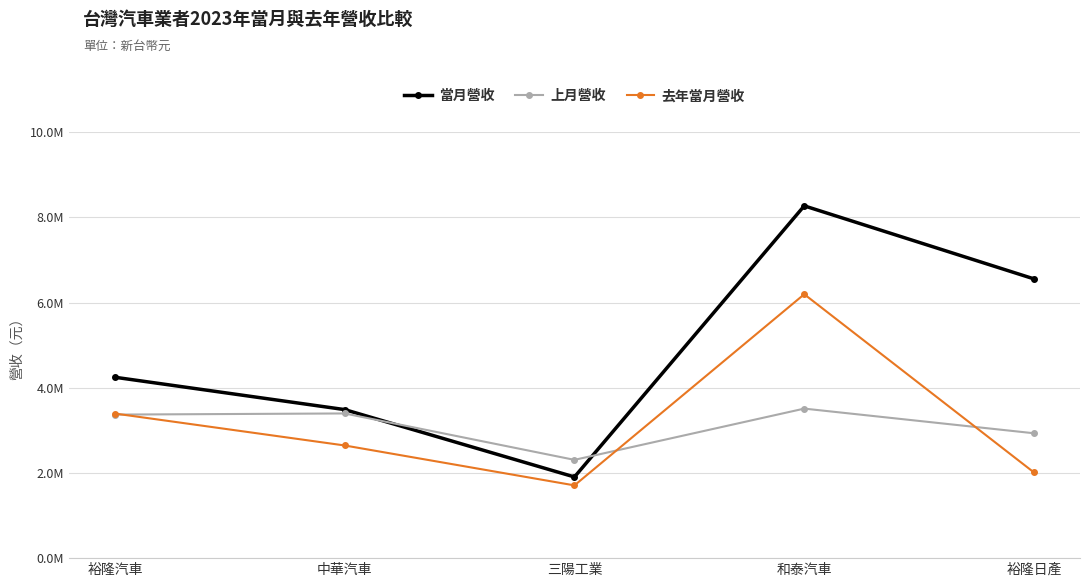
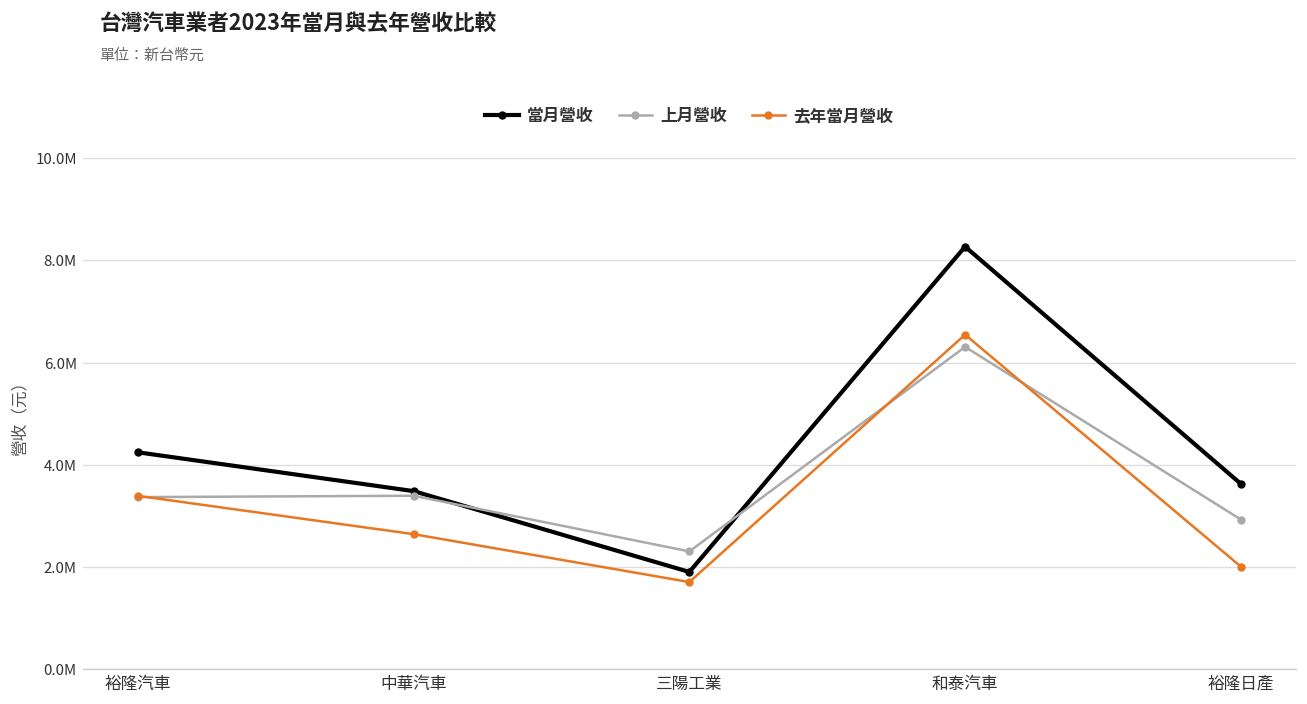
上月營收, 和泰汽車: 3500000 -> 6300000
去年當月營收, 和泰汽車: 6200000 -> 6500000
當月營收, 裕隆日產: 6600000 -> 3600000
